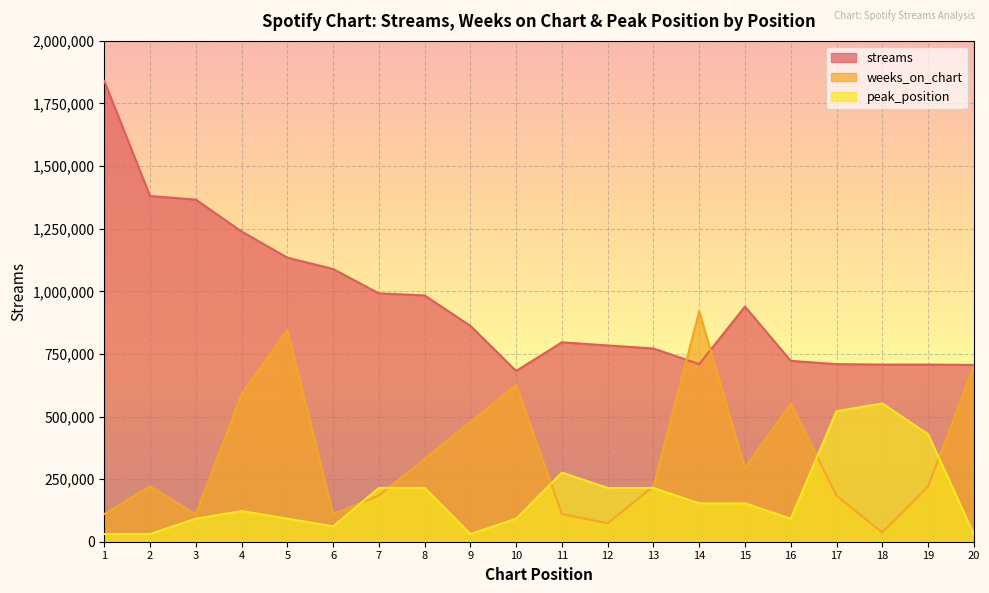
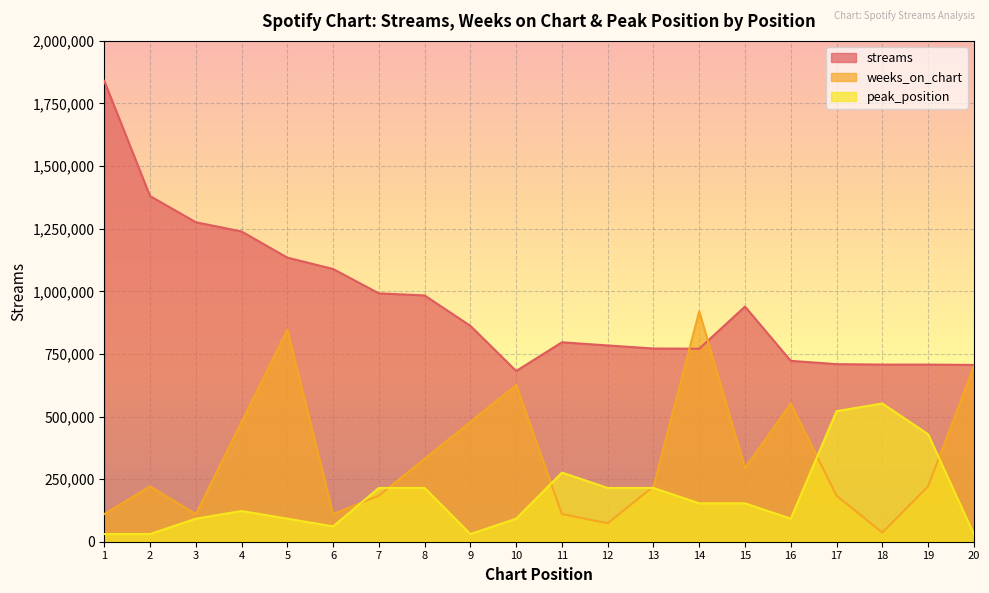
streams, 3: 1,370,000 -> 1,280,000
weeks_on_chart, 4: 590,000 -> 480,000
streams, 14: 710,000 -> 770,000
